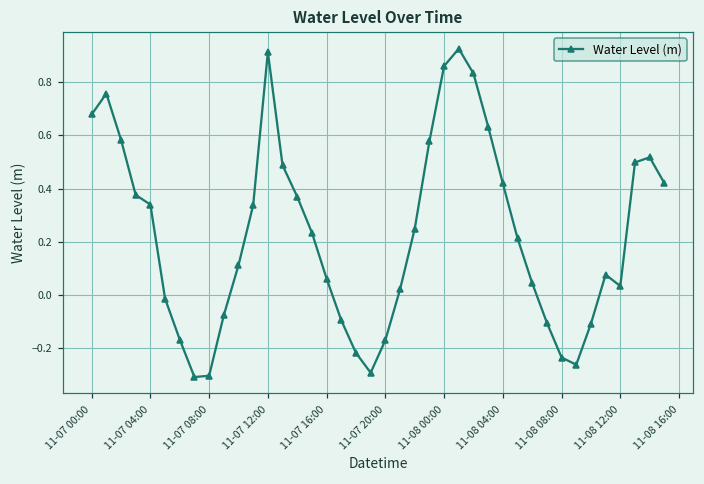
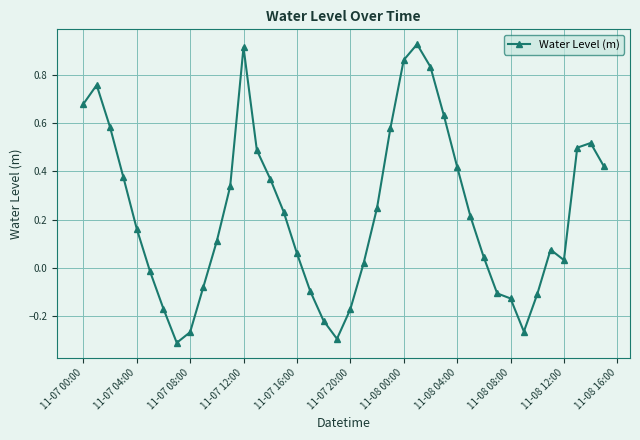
11-07 04:00: 0.34 -> 0.16
11-07 08:00: -0.30 -> -0.27
11-08 08:00: -0.24 -> -0.13
